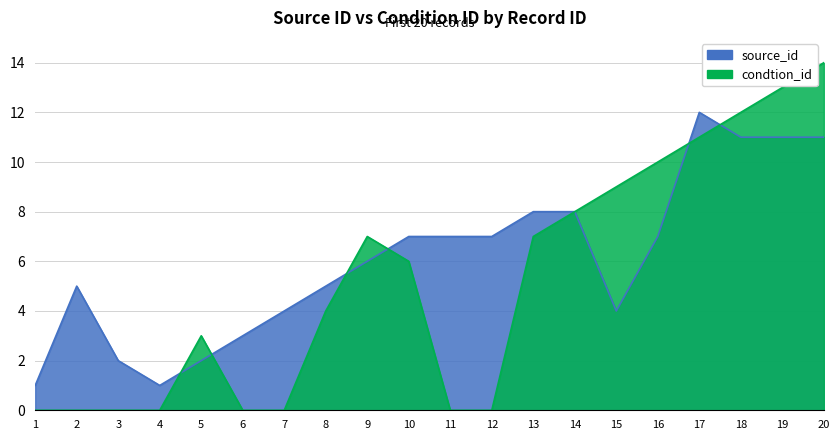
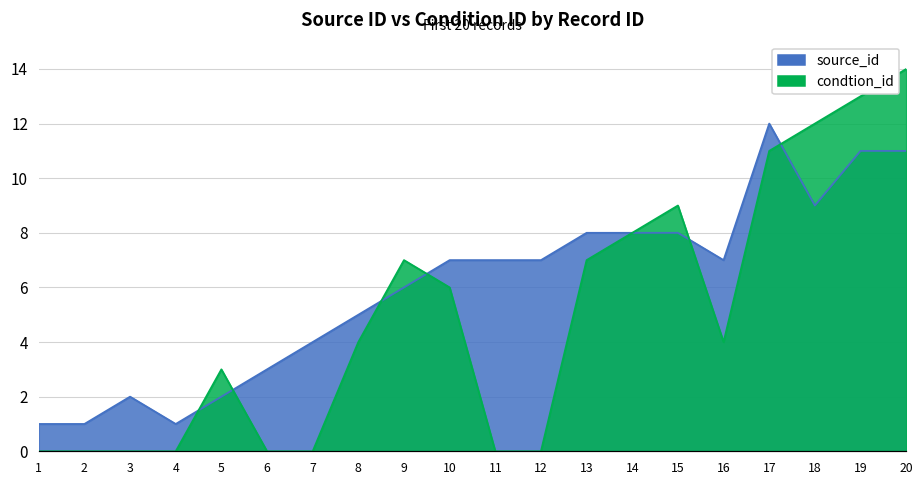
source_id, 2: 5 -> 1
source_id, 15: 4 -> 8
condtion_id, 16: 10 -> 4
source_id, 18: 11 -> 9
